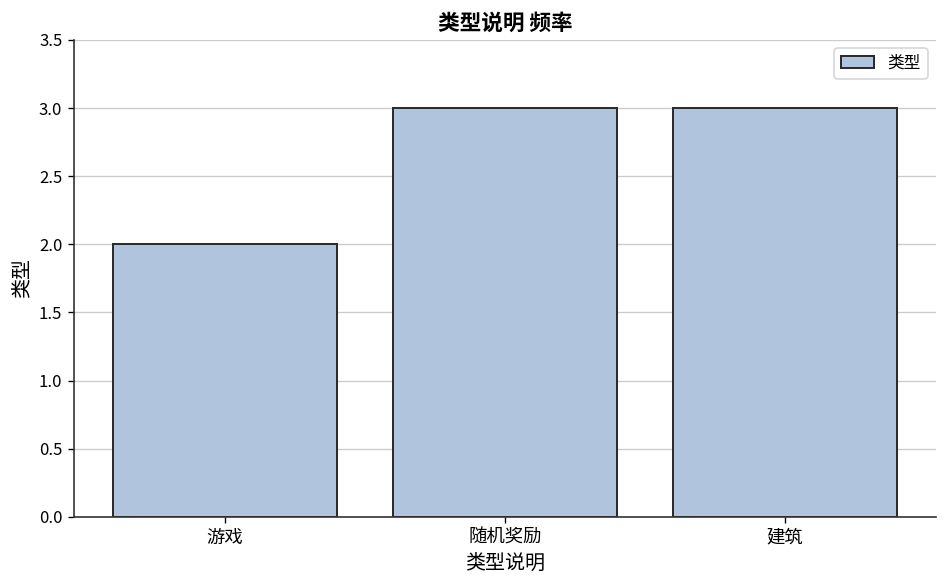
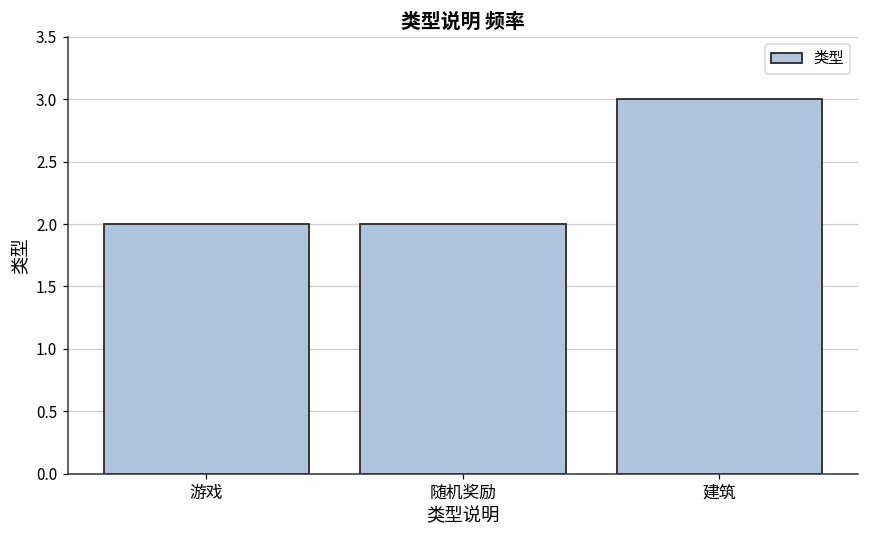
随机奖励: 3 -> 2
